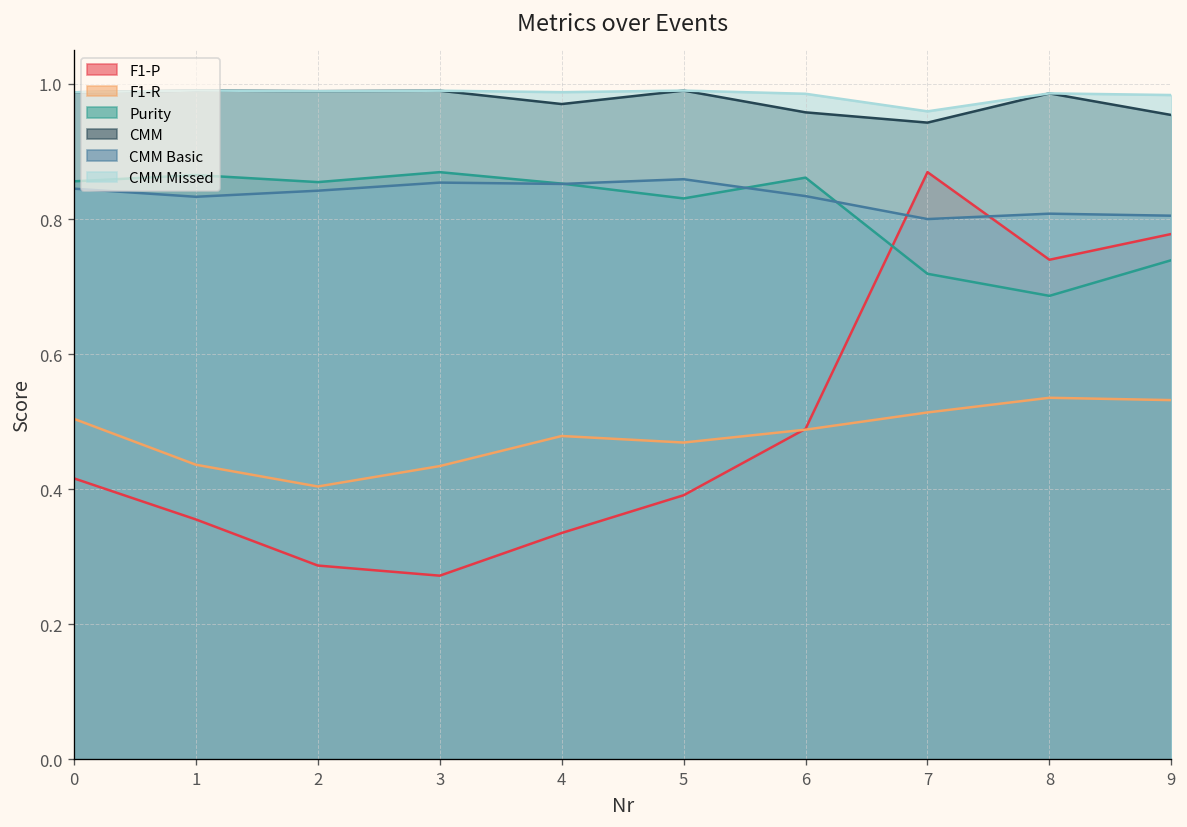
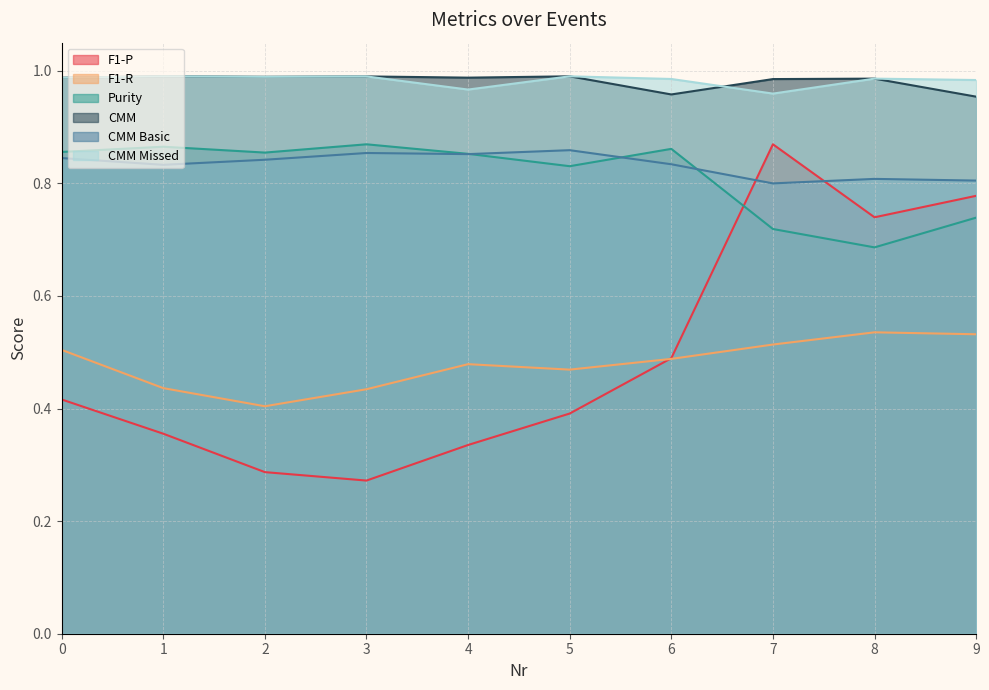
CMM, 4: 0.97 -> 0.99
CMM Missed, 4: 0.99 -> 0.97
CMM, 7: 0.94 -> 0.99
